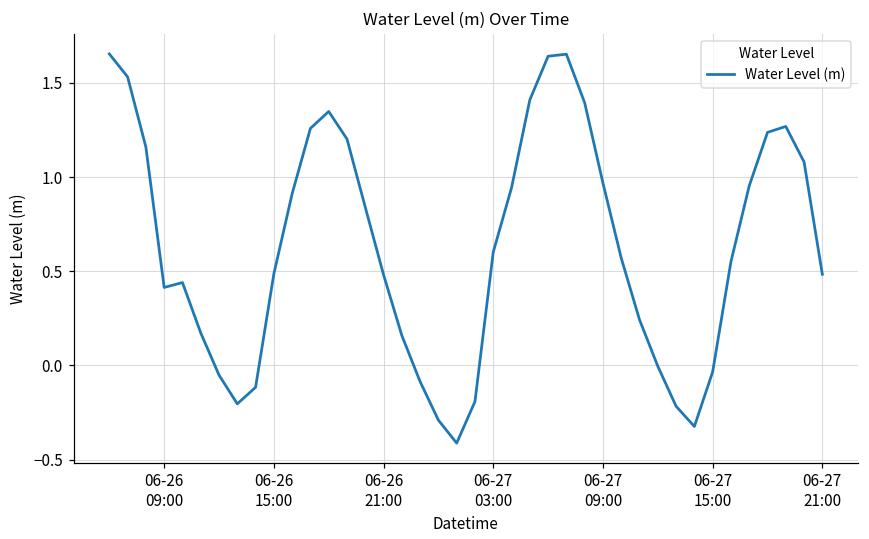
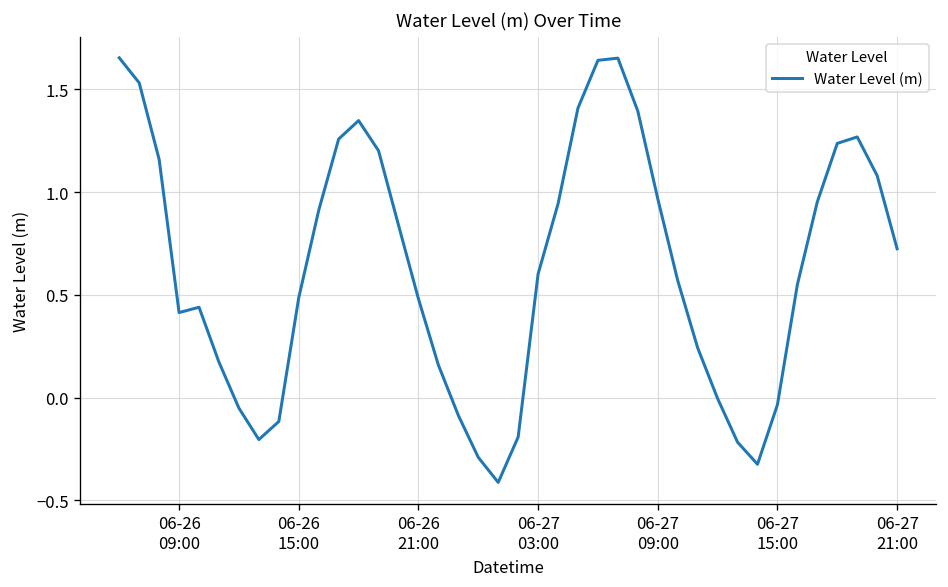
06-27 21:00: 0.48 -> 0.72
